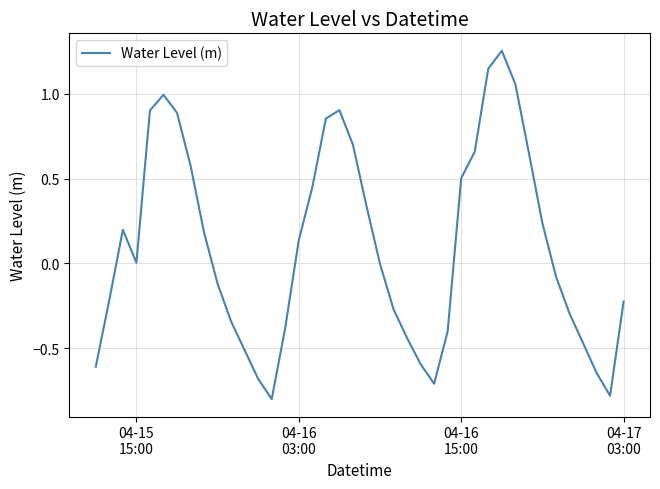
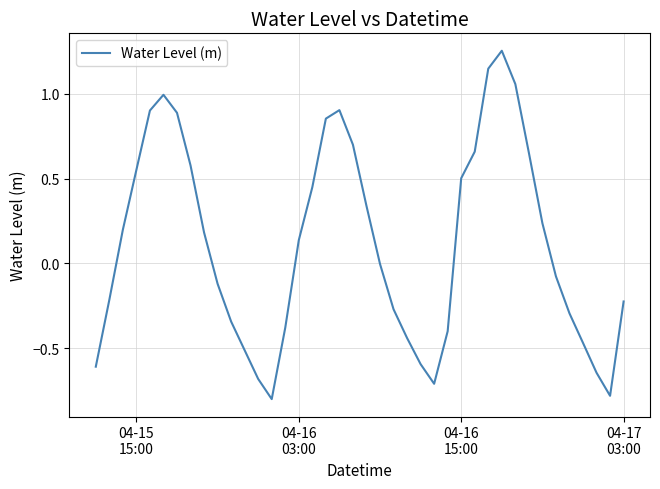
04-15 15:00: 0.00 -> 0.55
